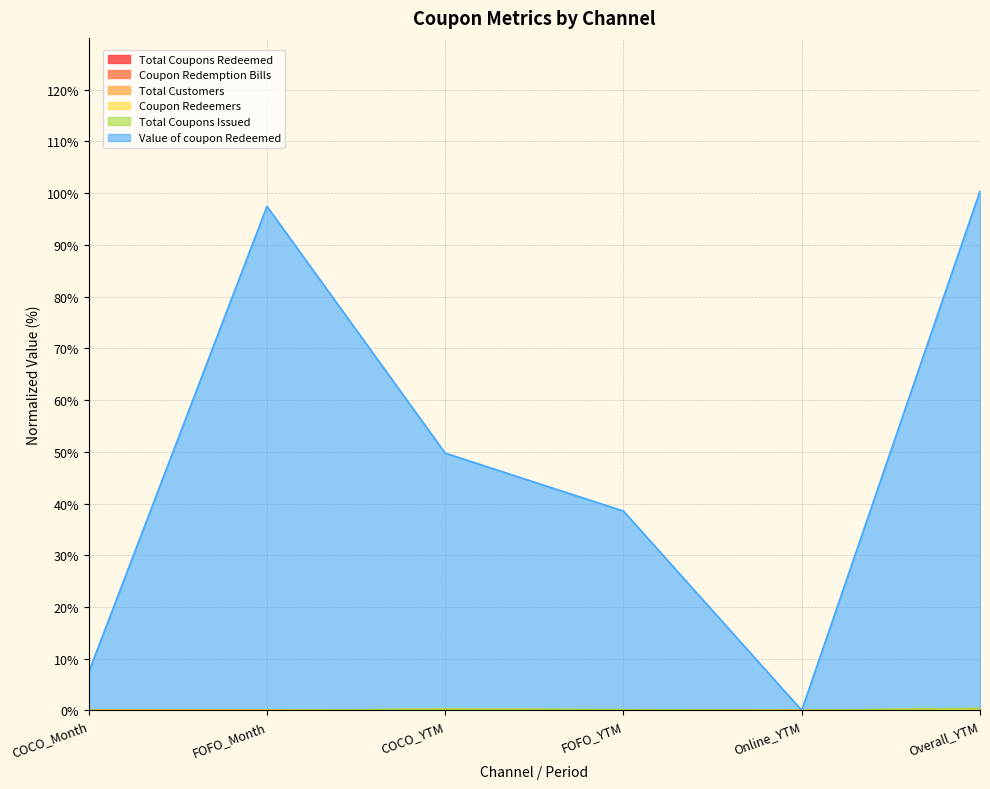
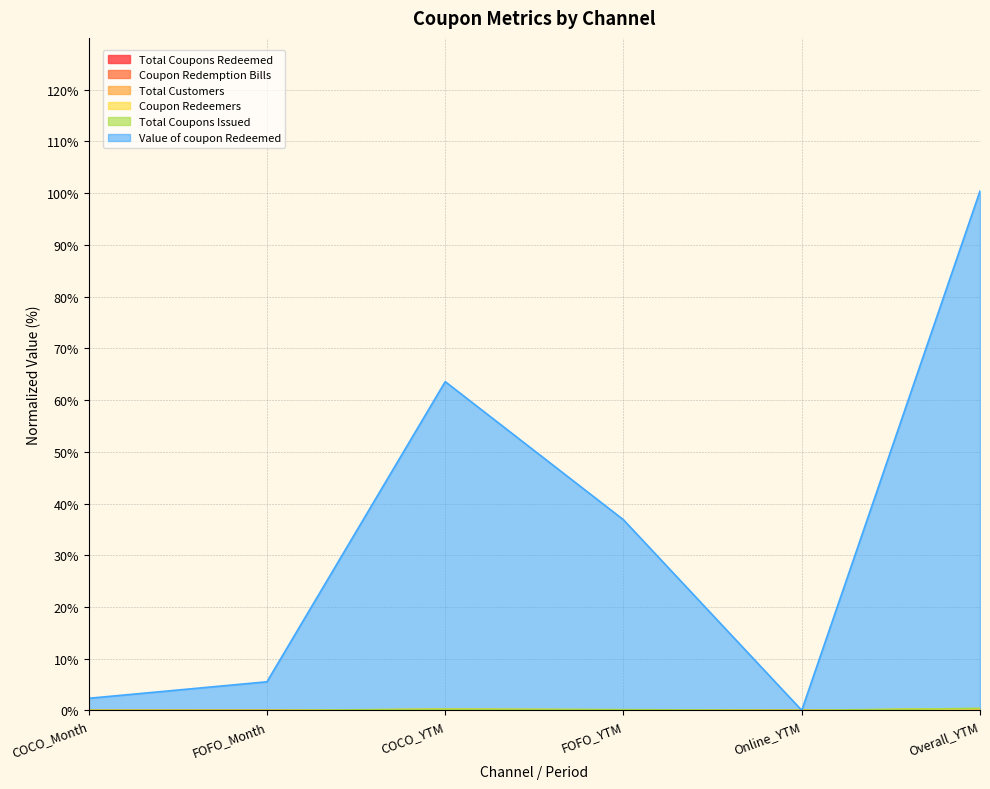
Value of coupon Redeemed, COCO_Month: 7% -> 2%
Value of coupon Redeemed, FOFO_Month: 97% -> 6%
Value of coupon Redeemed, COCO_YTM: 49% -> 63%
Value of coupon Redeemed, FOFO_YTM: 38% -> 37%
